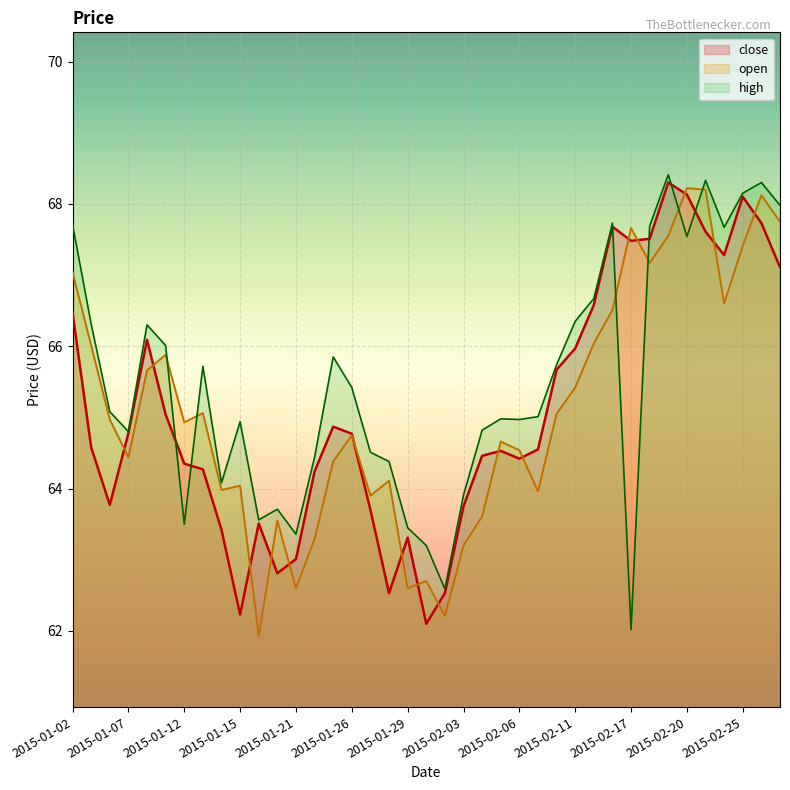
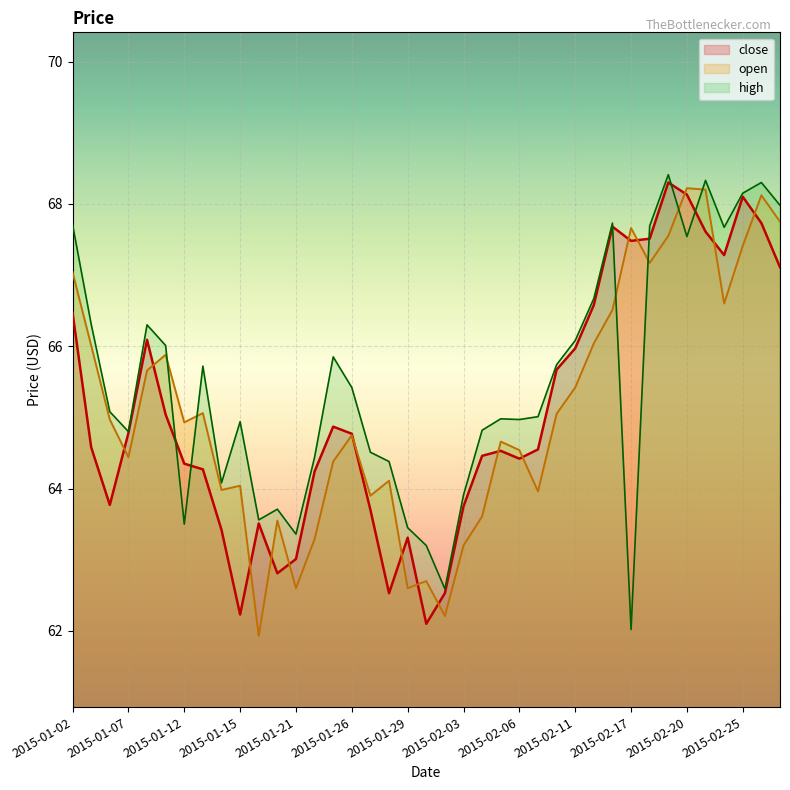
high, 2015-02-11: 66.4 -> 66.1
